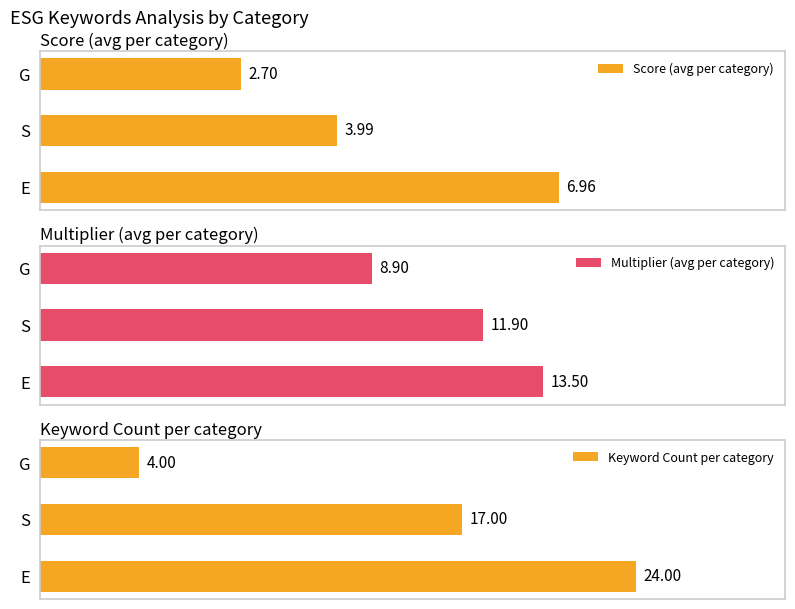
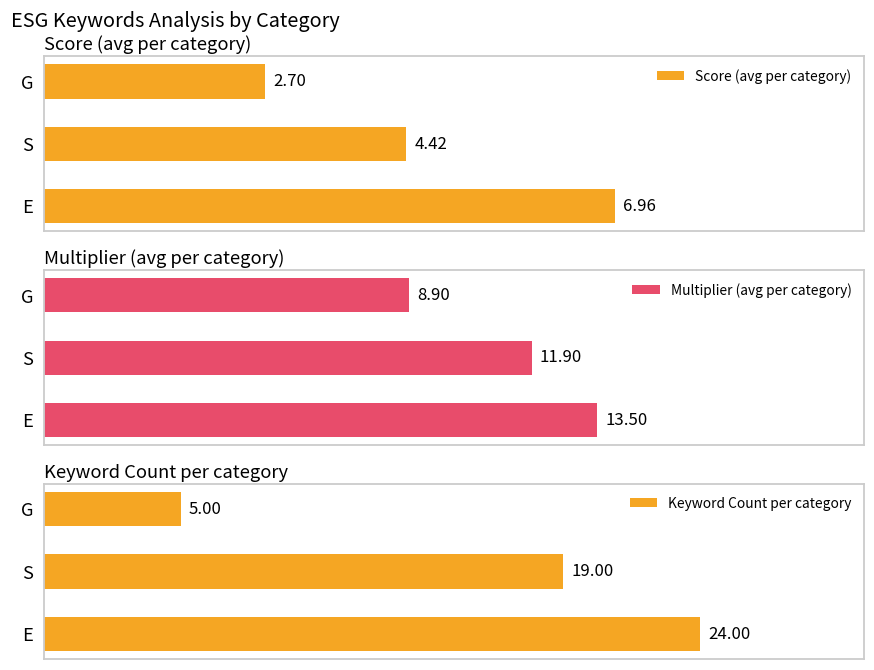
Score (avg per category), S: 3.99 -> 4.42
Keyword Count per category, G: 4.00 -> 5.00
Keyword Count per category, S: 17.00 -> 19.00
